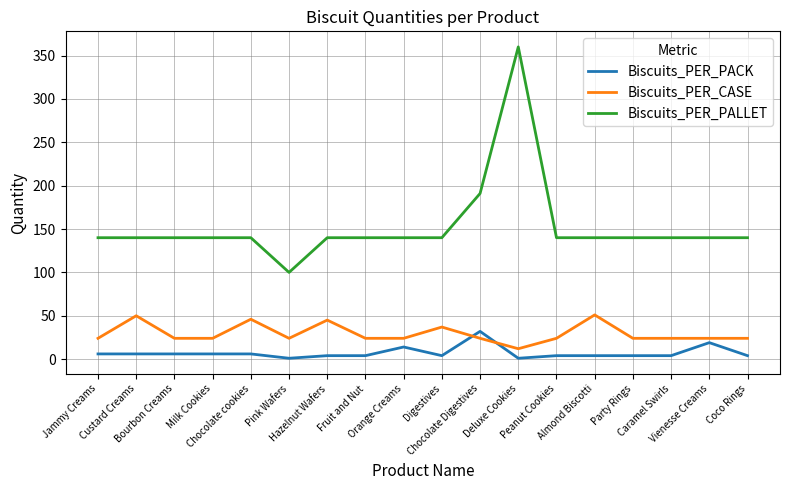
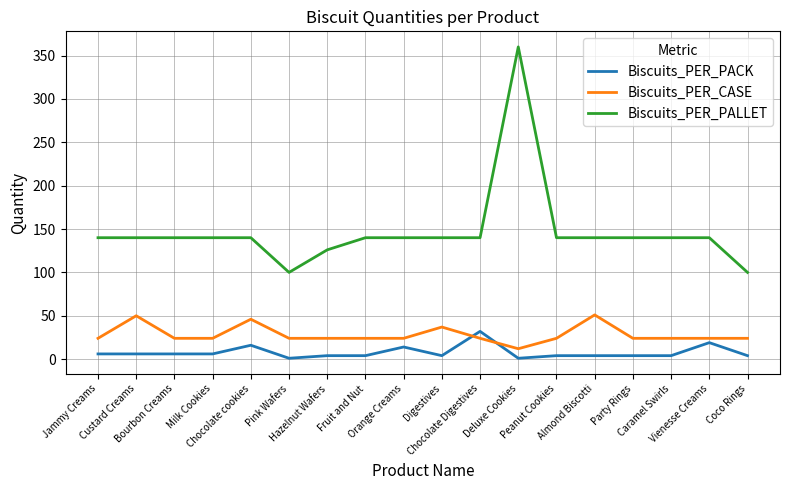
Biscuits_PER_PACK, Chocolate cookies: 10 -> 20
Biscuits_PER_CASE, Hazelnut Wafers: 50 -> 20
Biscuits_PER_PALLET, Hazelnut Wafers: 140 -> 130
Biscuits_PER_PALLET, Chocolate Digestives: 190 -> 140
Biscuits_PER_PALLET, Coco Rings: 140 -> 100
